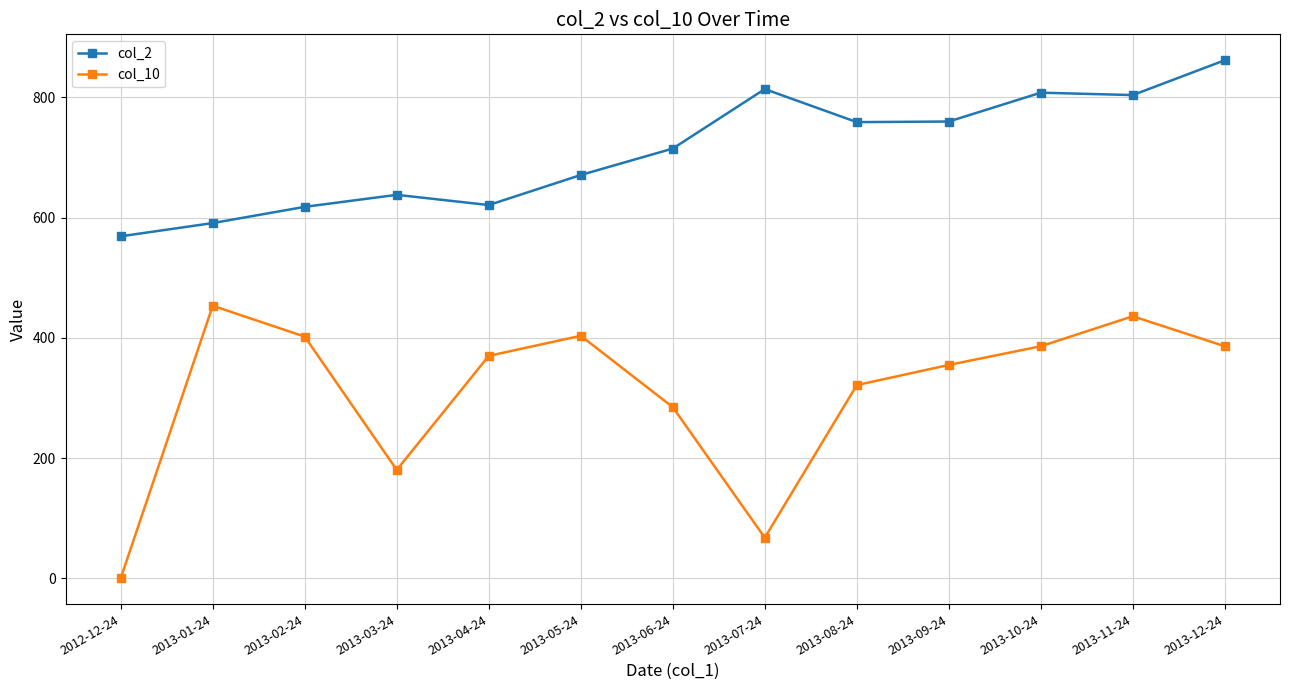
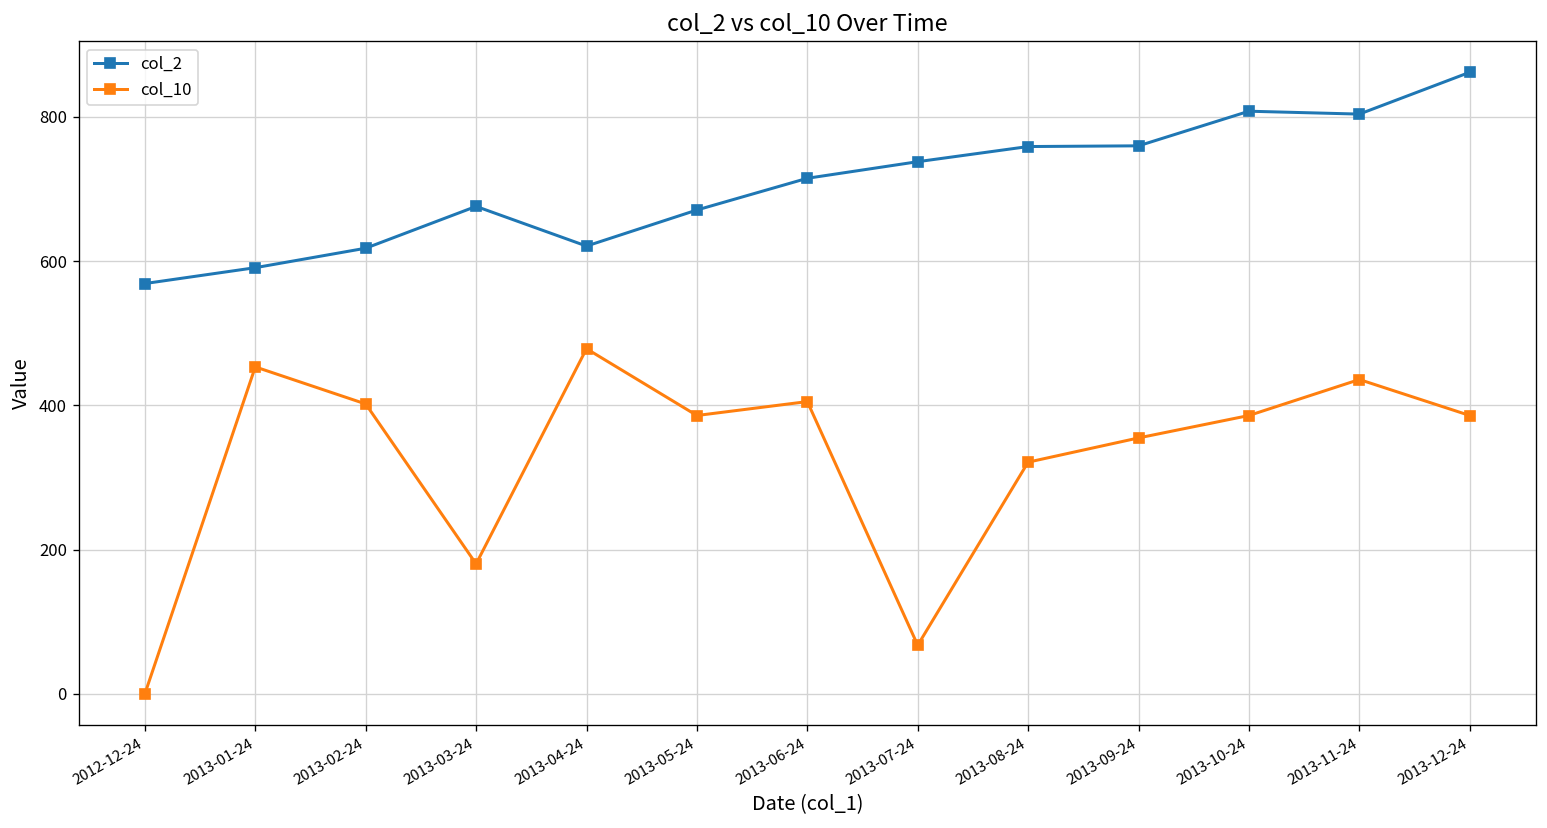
col_2, 2013-03-24: 640 -> 680
col_10, 2013-04-24: 370 -> 480
col_10, 2013-05-24: 400 -> 390
col_10, 2013-06-24: 280 -> 410
col_2, 2013-07-24: 810 -> 740
